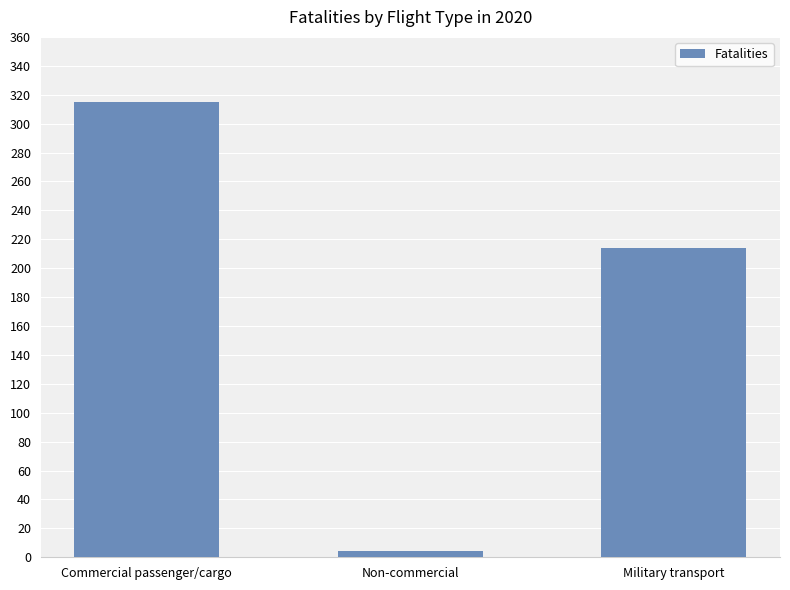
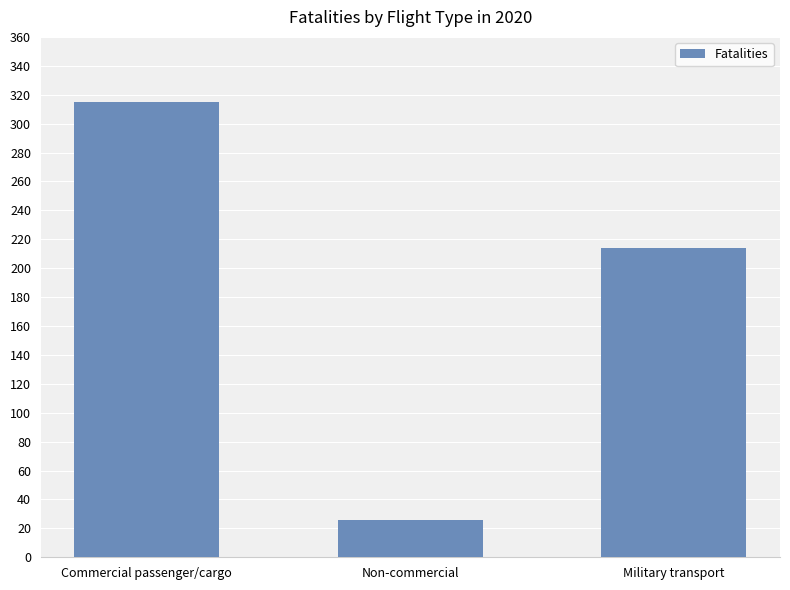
Non-commercial: 4 -> 26
